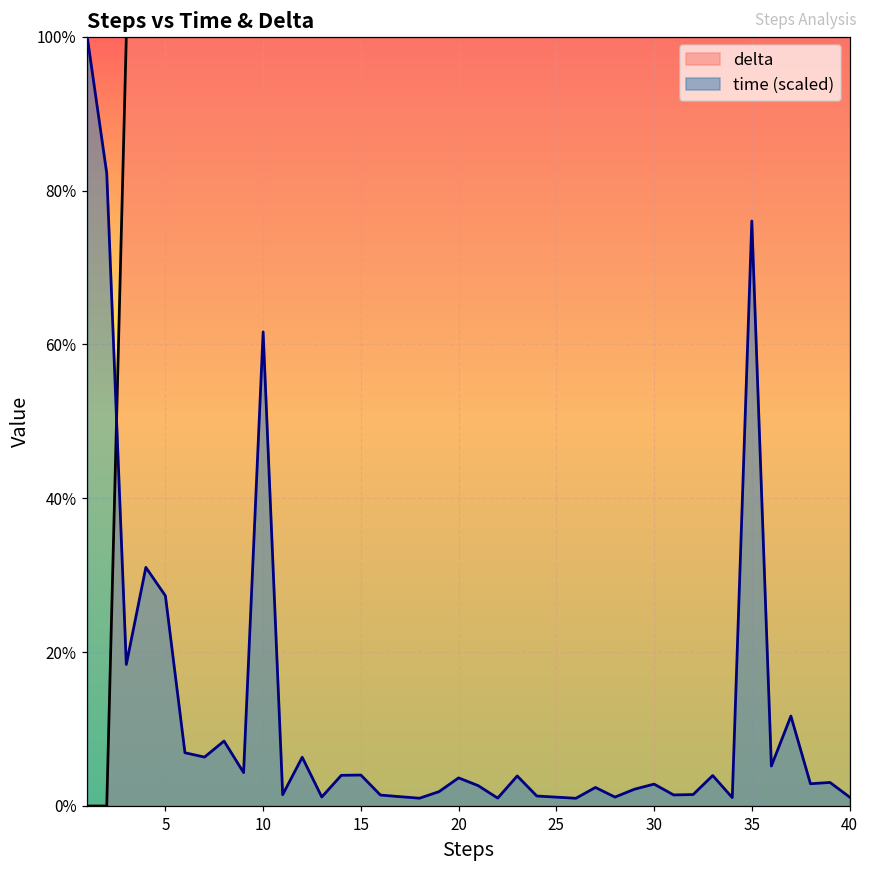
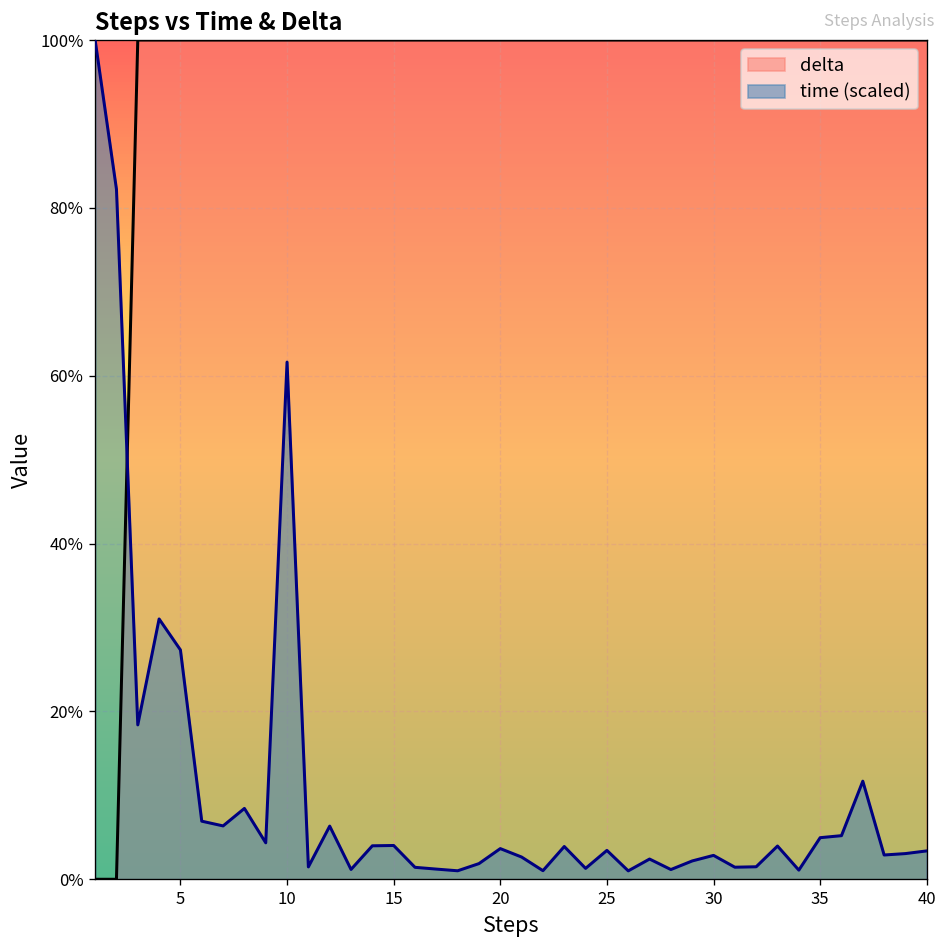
time (scaled), 25: 1% -> 3%
time (scaled), 35: 76% -> 5%
time (scaled), 40: 1% -> 3%
